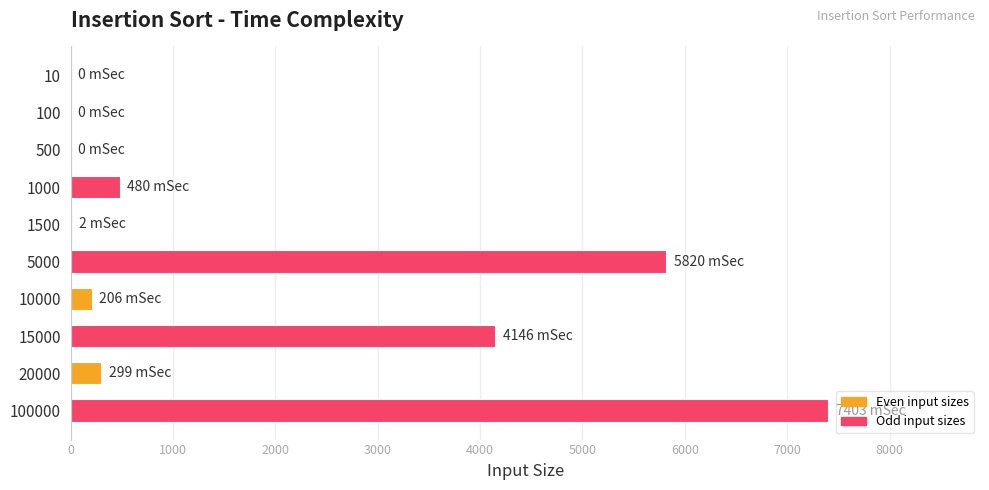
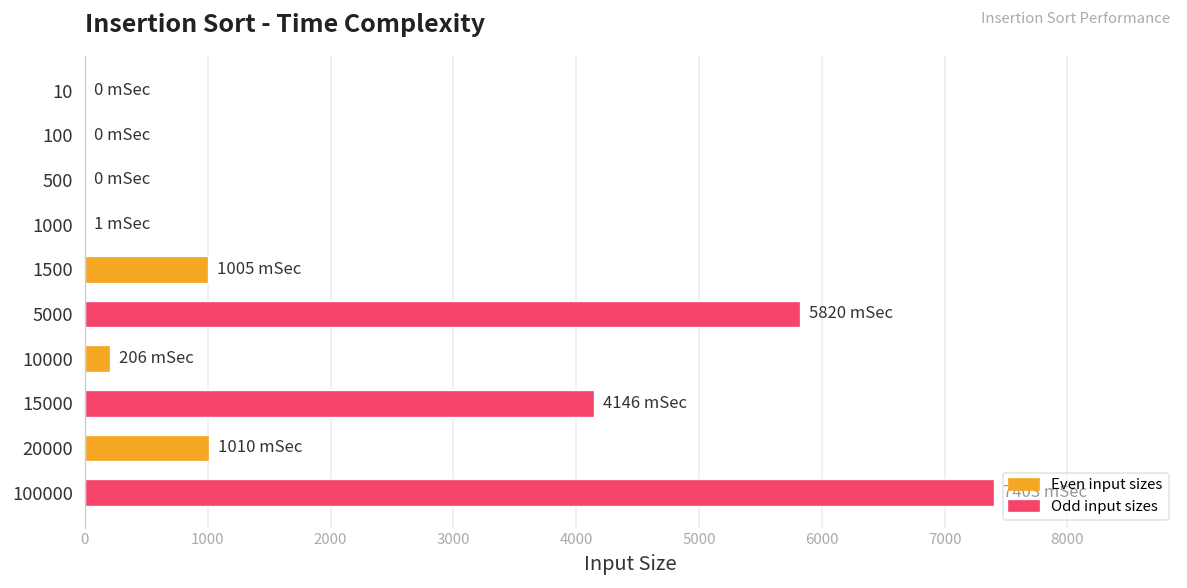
1000: 480 -> 1
1500: 2 -> 1005
20000: 299 -> 1010
